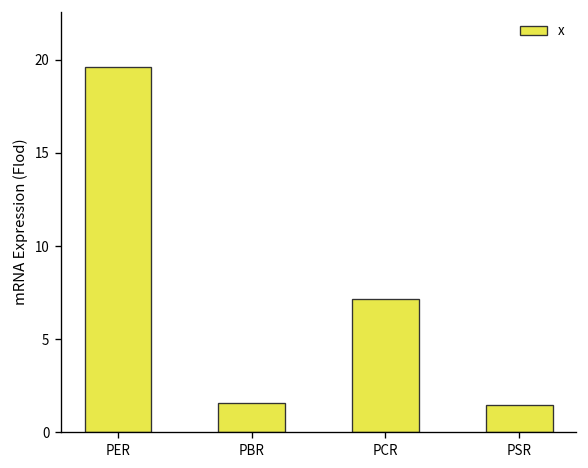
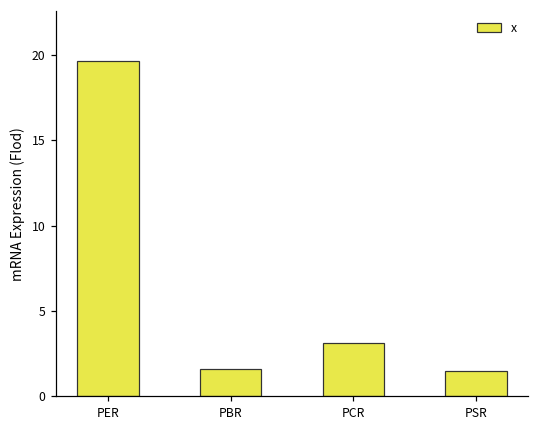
PCR: 7.2 -> 3.1
